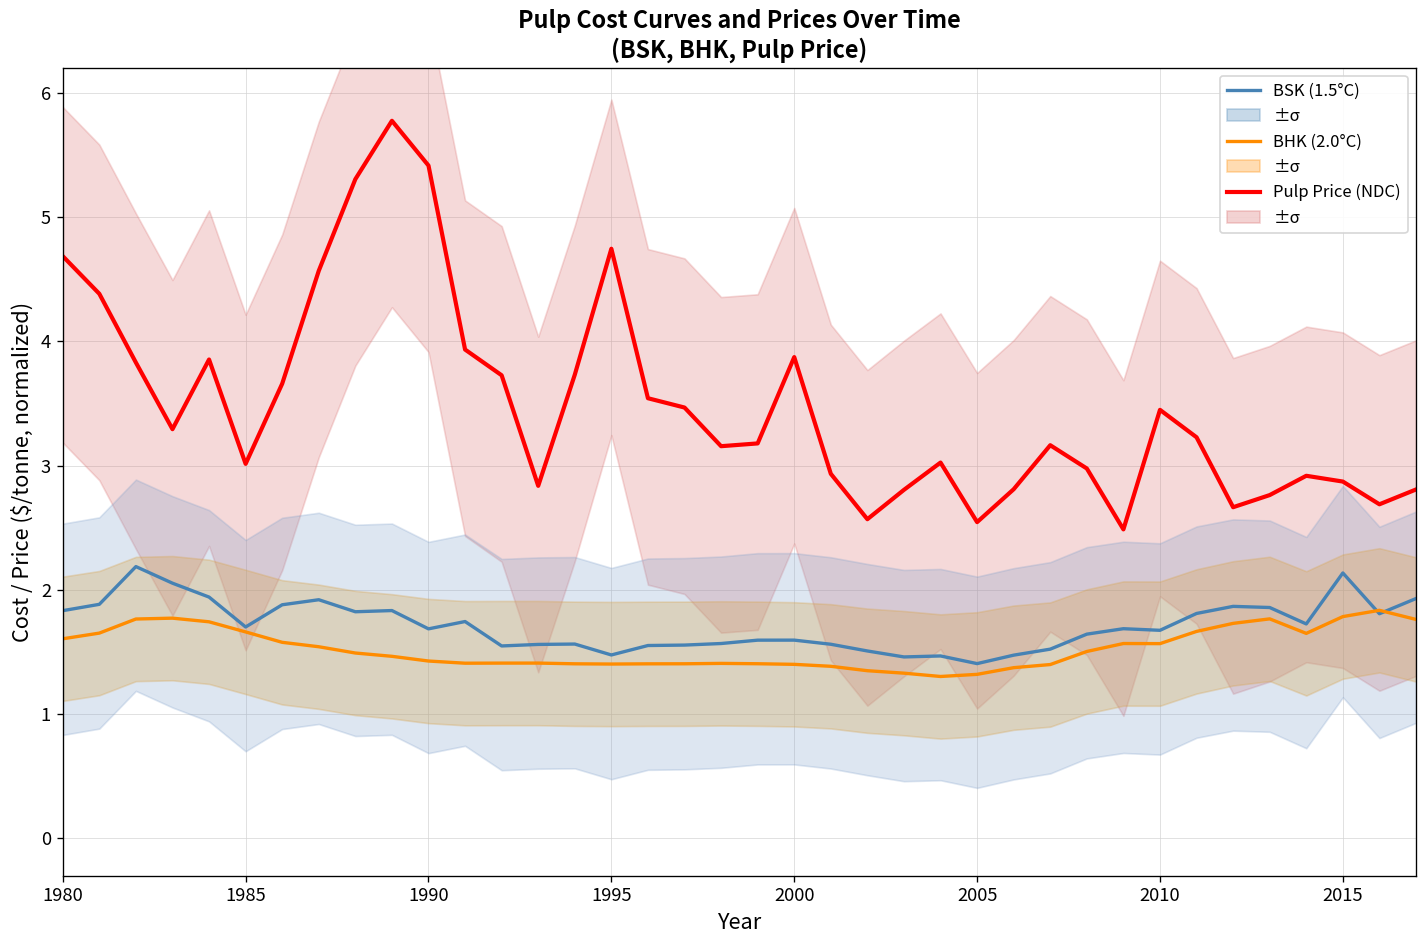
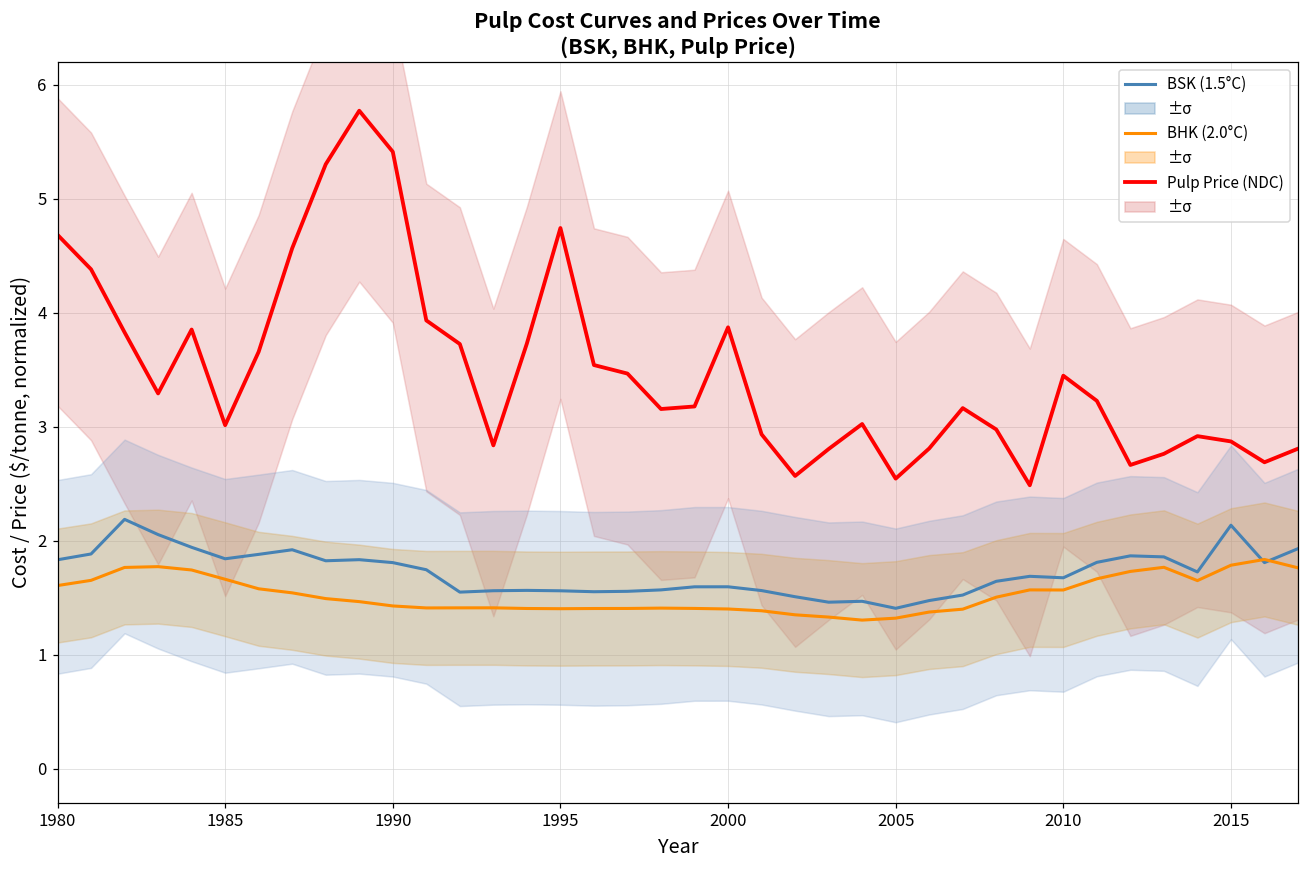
BSK (1.5°C), 1985: 1.70 -> 1.84
BSK (1.5°C), 1990: 1.69 -> 1.81
BSK (1.5°C), 1995: 1.48 -> 1.56
